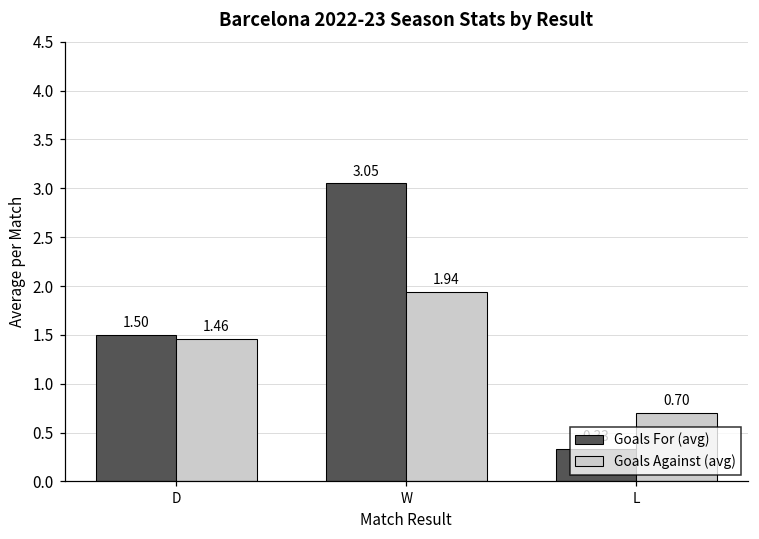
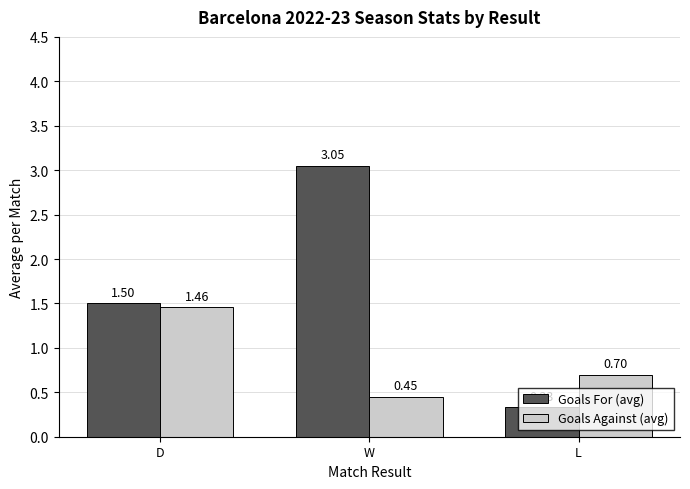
Goals Against (avg), W: 1.94 -> 0.45
